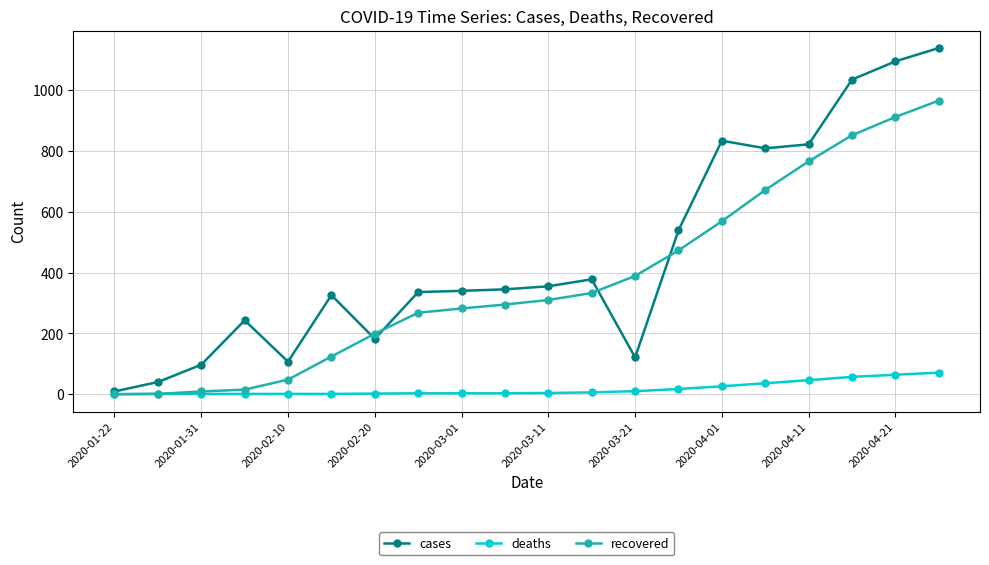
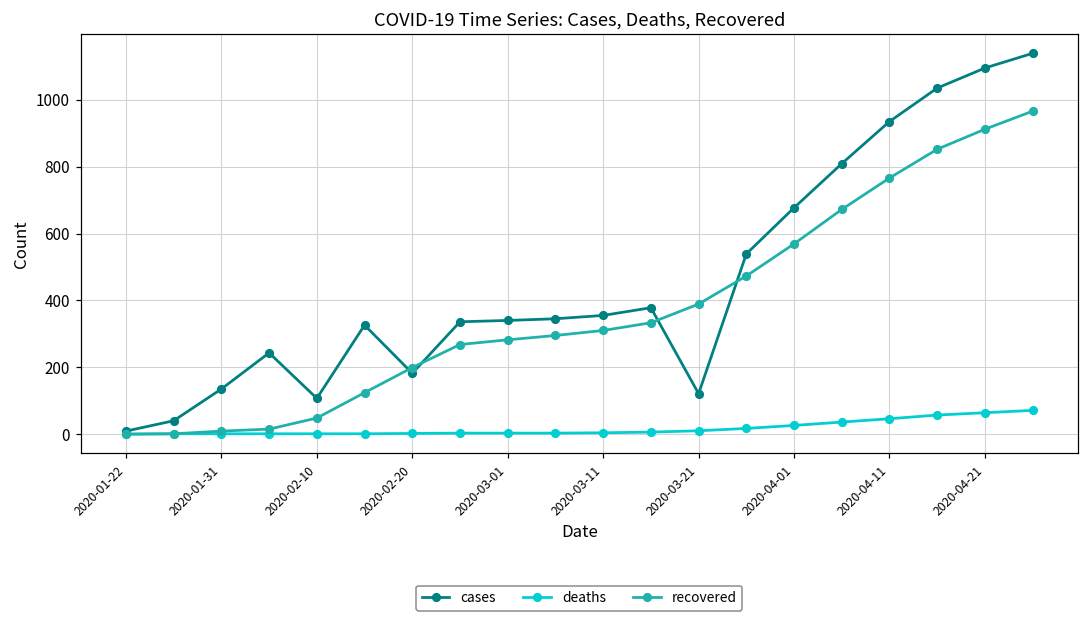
cases, 2020-01-31: 100 -> 140
cases, 2020-04-01: 830 -> 680
cases, 2020-04-11: 820 -> 940
